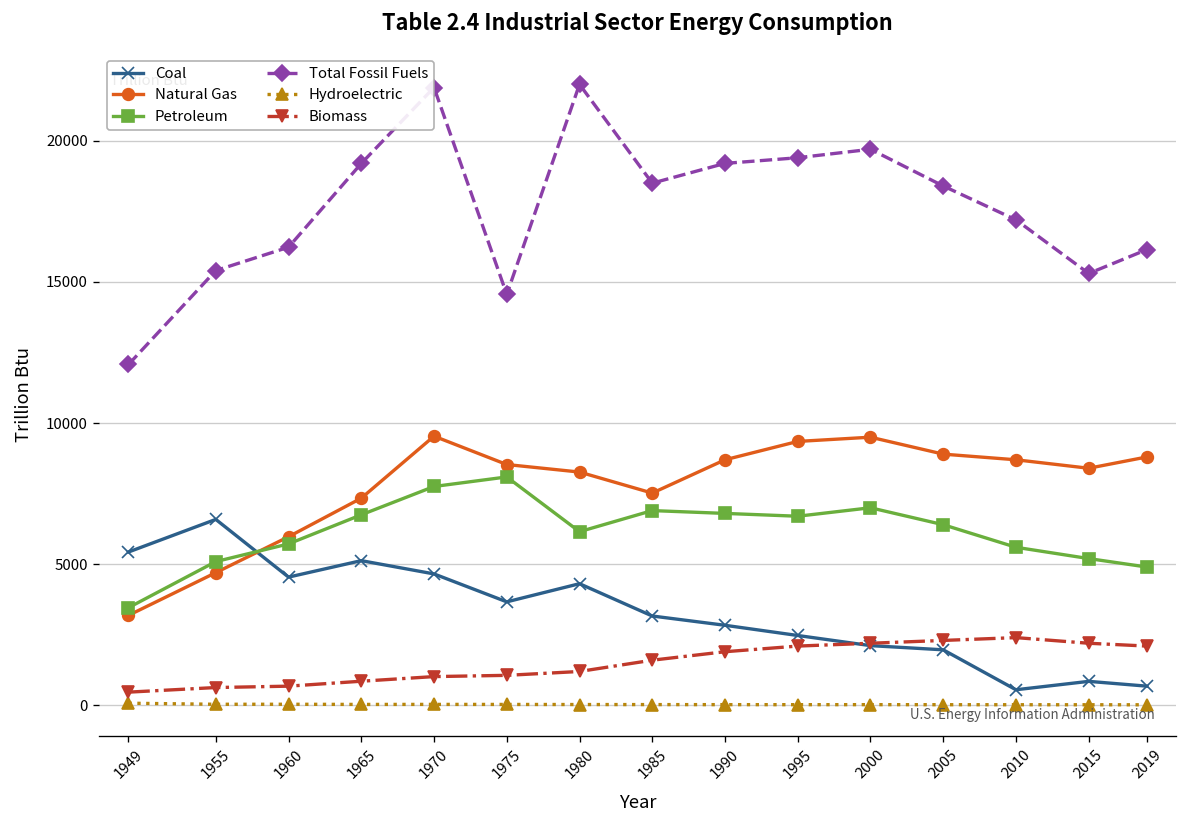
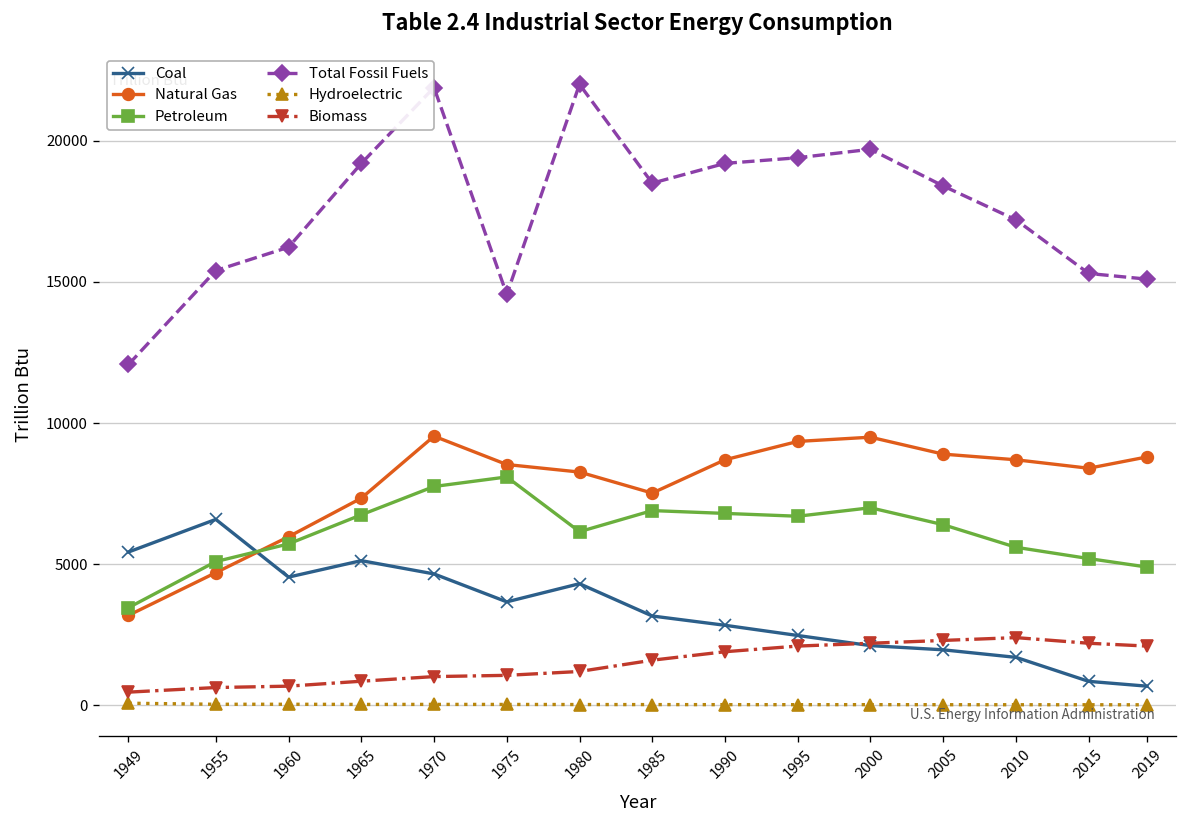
Coal, 2010: 600 -> 1700
Total Fossil Fuels, 2019: 16100 -> 15100
